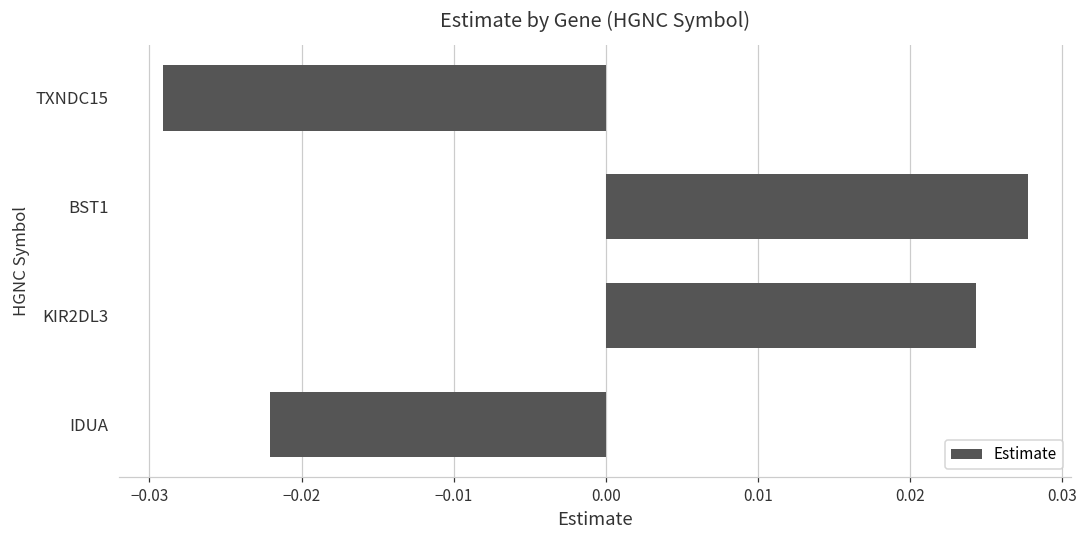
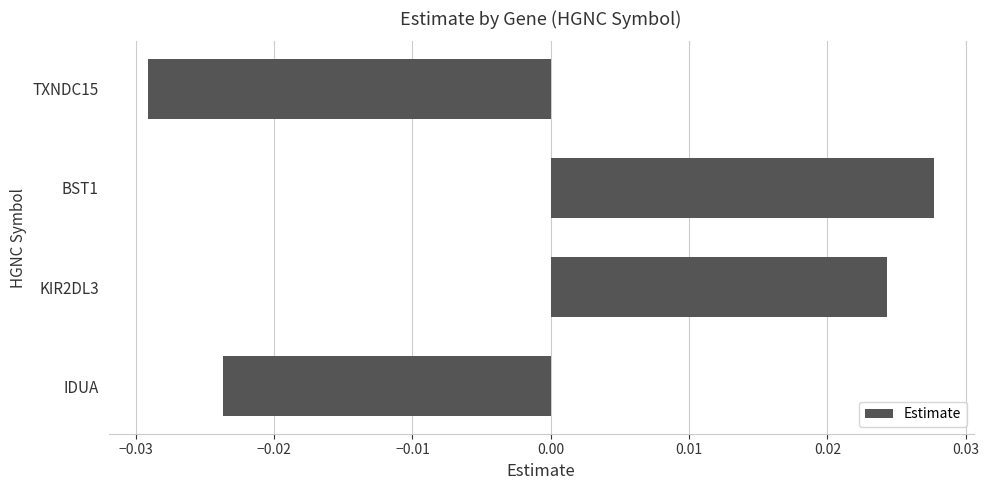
IDUA: -0.0221 -> -0.0237
